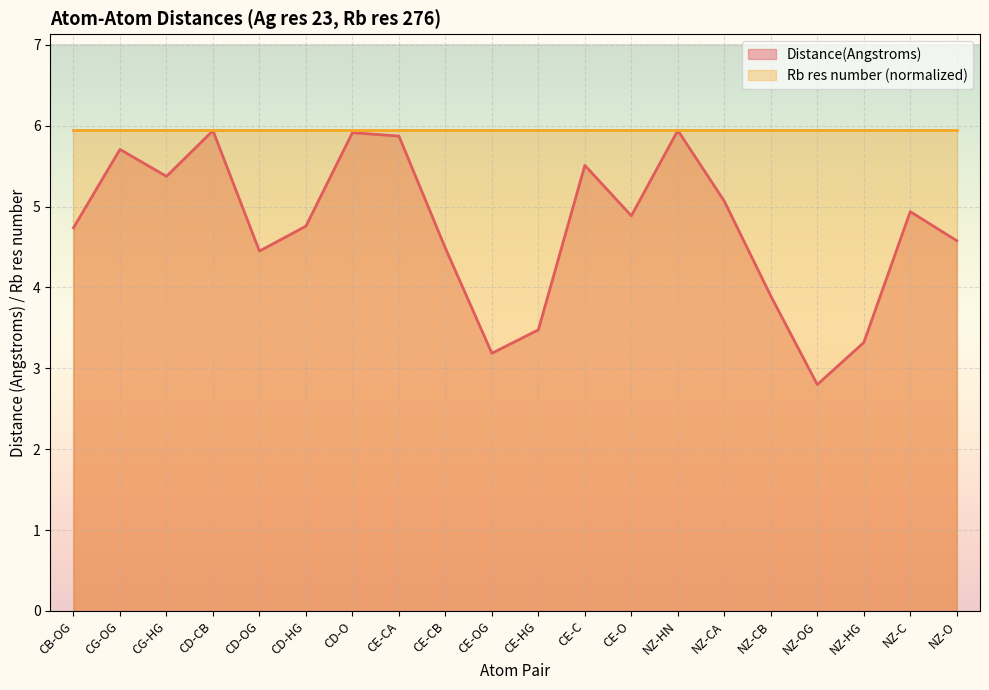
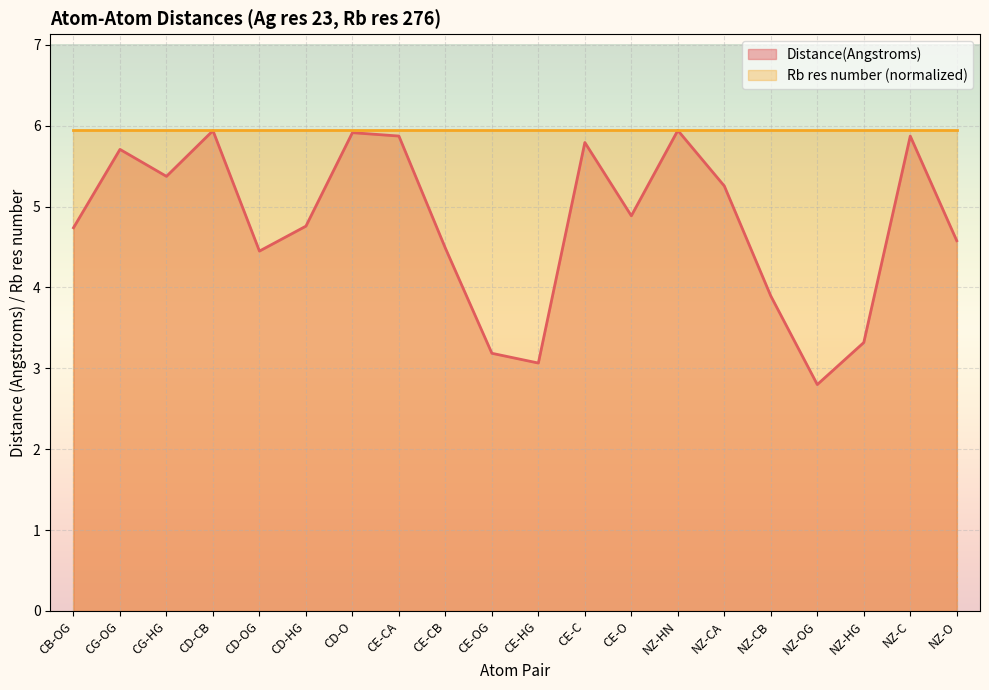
Distance(Angstroms), CE-HG: 3.5 -> 3.1
Distance(Angstroms), CE-C: 5.5 -> 5.8
Distance(Angstroms), NZ-CA: 5.1 -> 5.3
Distance(Angstroms), NZ-C: 4.9 -> 5.9
